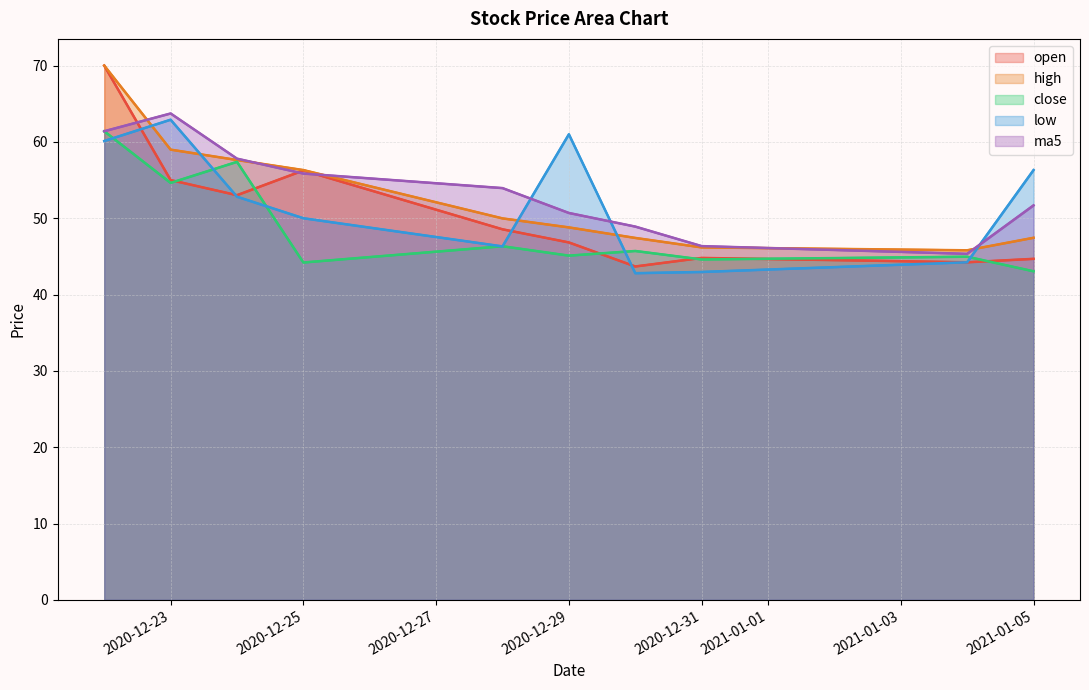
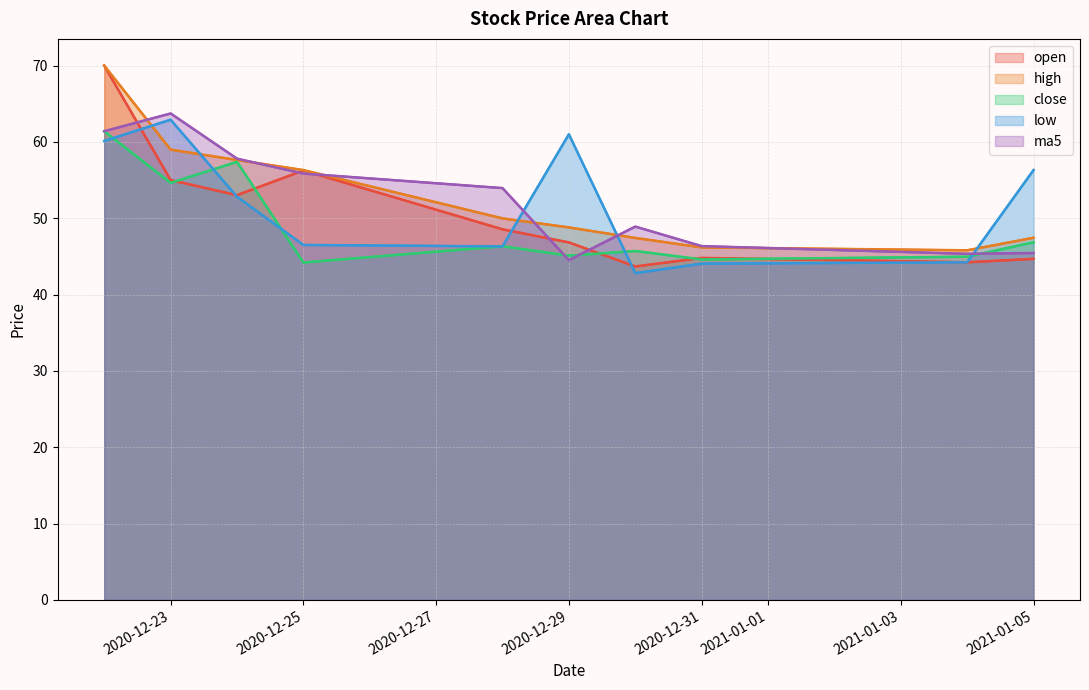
low, 2020-12-25: 50 -> 47
ma5, 2020-12-29: 51 -> 45
low, 2020-12-31: 43 -> 44
close, 2021-01-05: 43 -> 47
ma5, 2021-01-05: 52 -> 45
